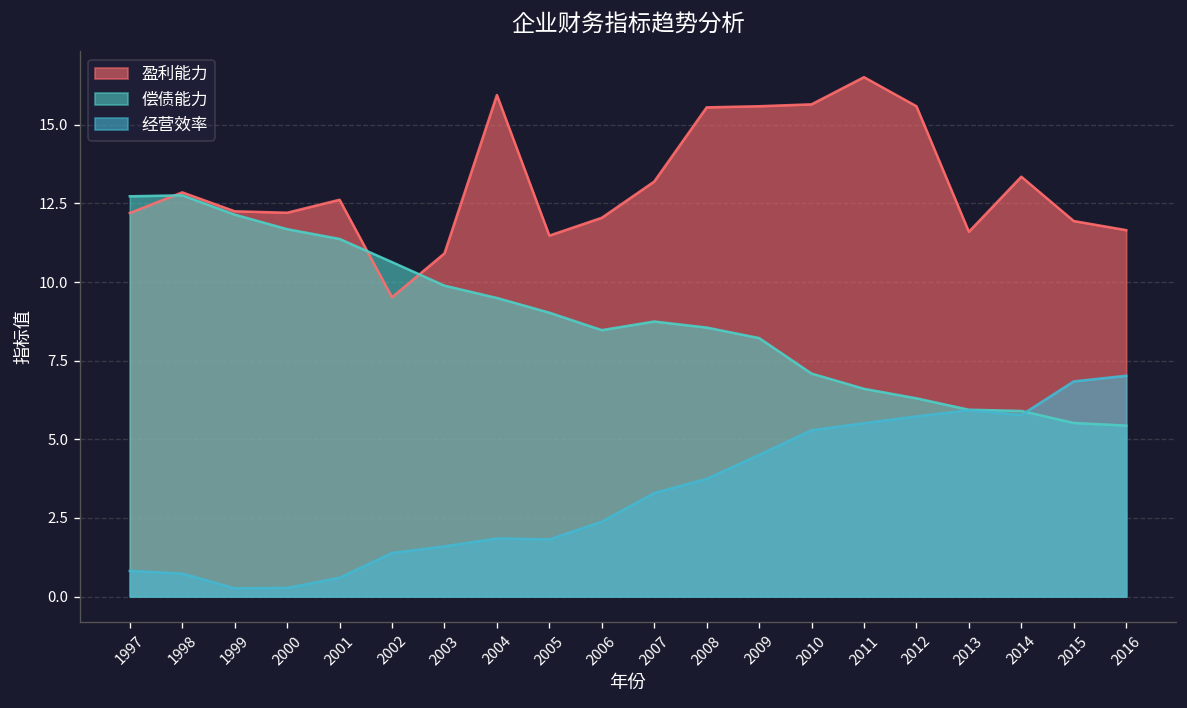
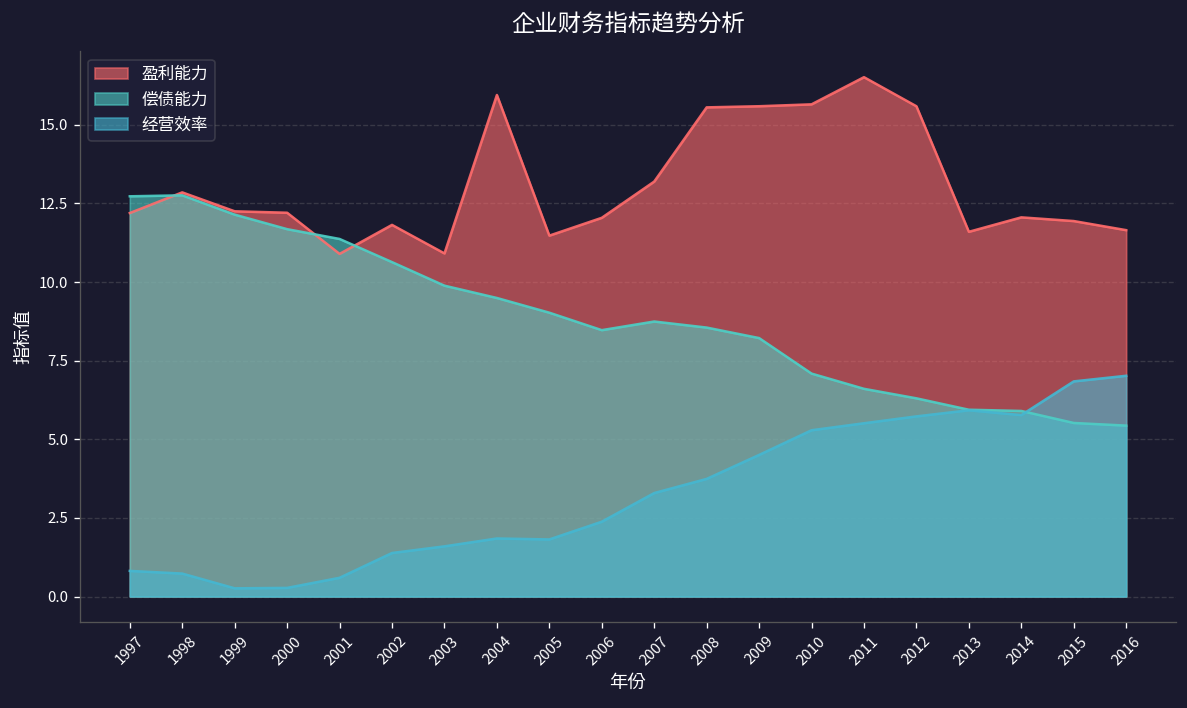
盈利能力, 2001: 12.6 -> 10.9
盈利能力, 2002: 9.5 -> 11.8
盈利能力, 2014: 13.4 -> 12.1
